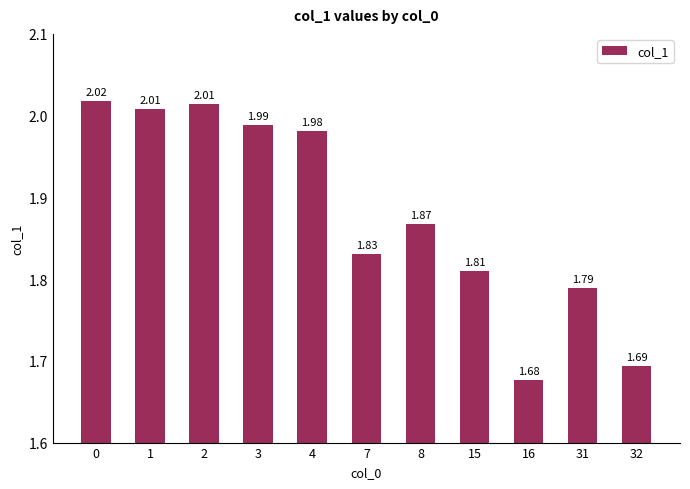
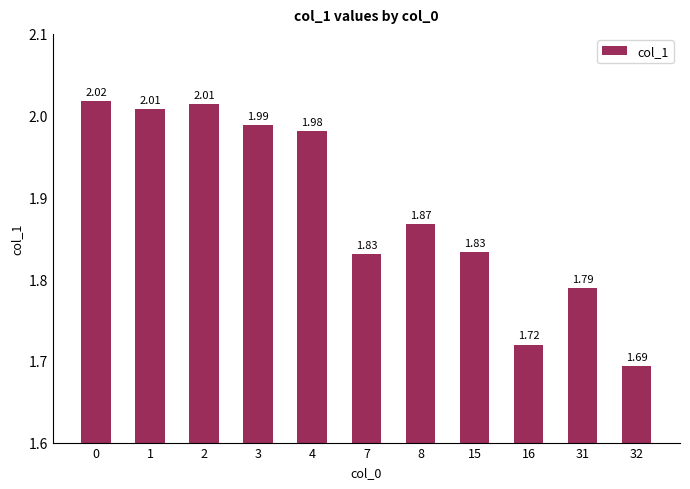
15: 1.81 -> 1.83
16: 1.68 -> 1.72
